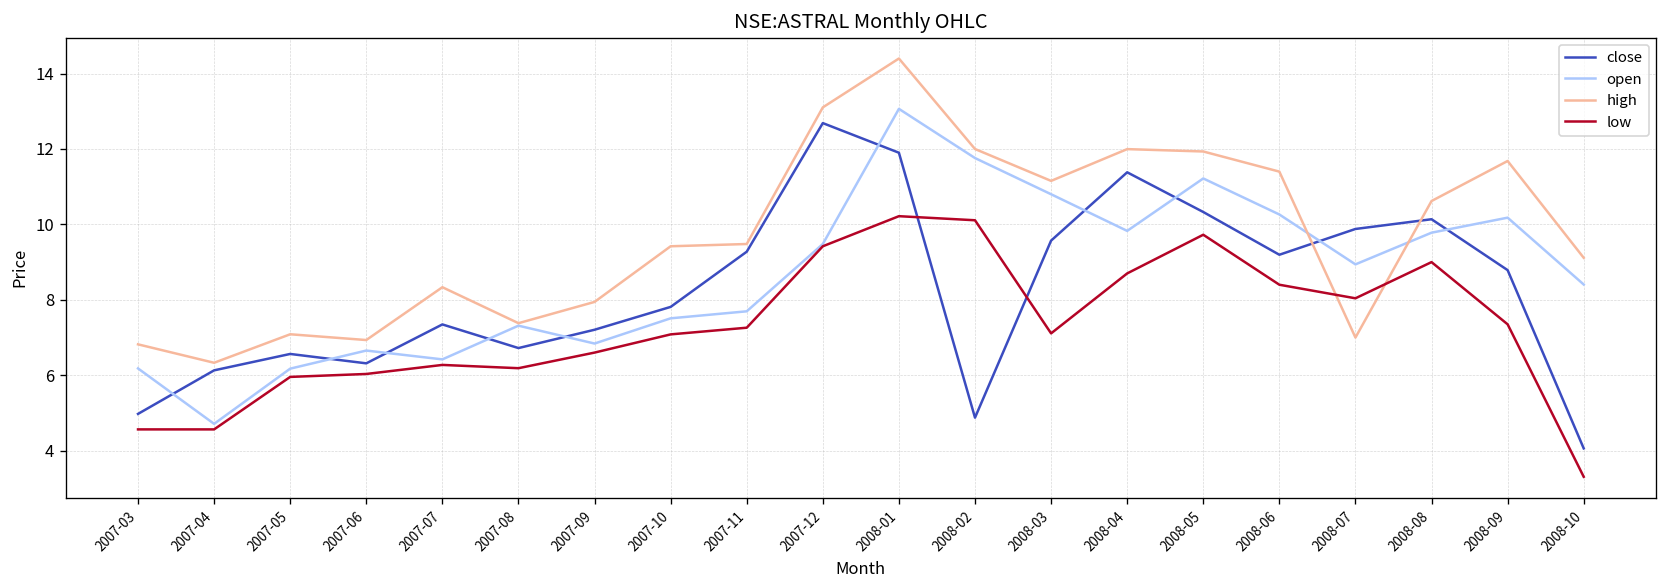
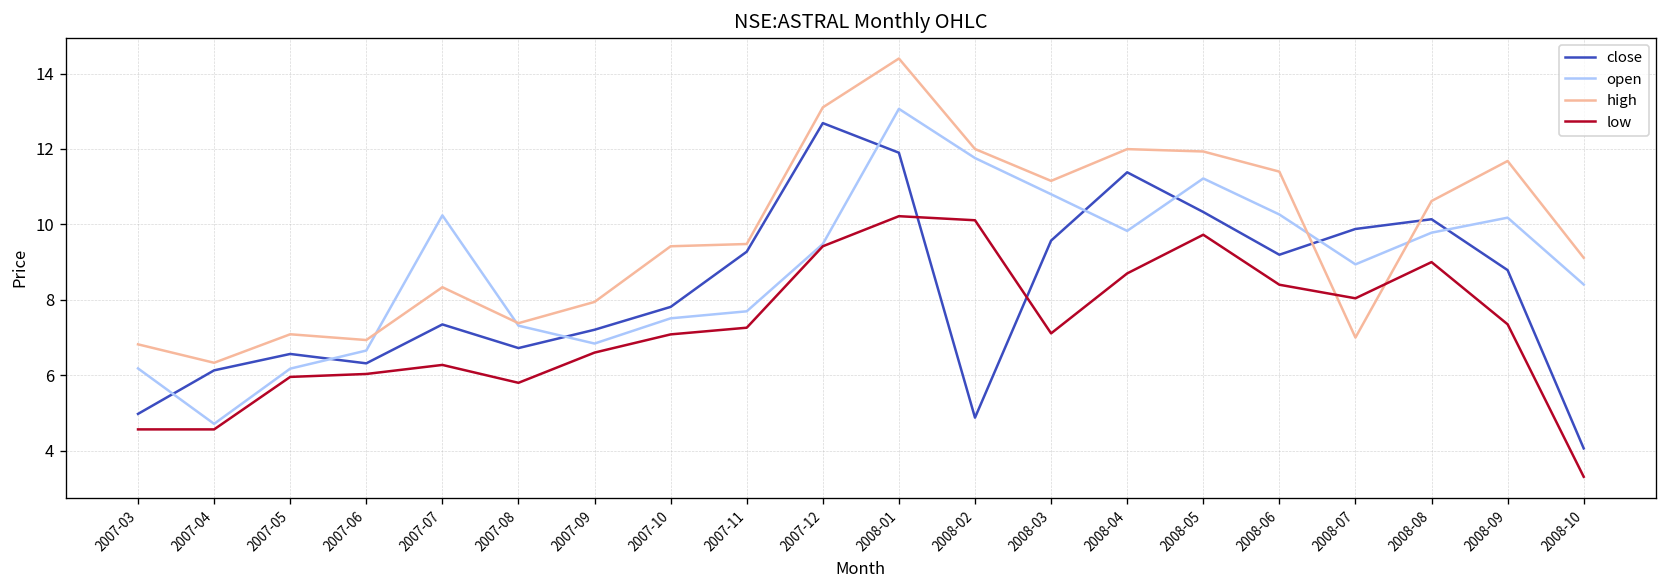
open, 2007-07: 6.4 -> 10.2
low, 2007-08: 6.2 -> 5.8
